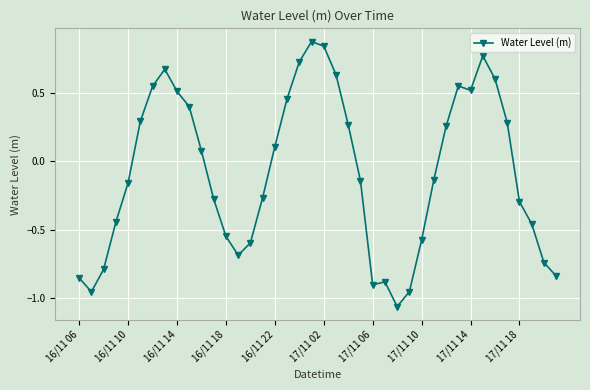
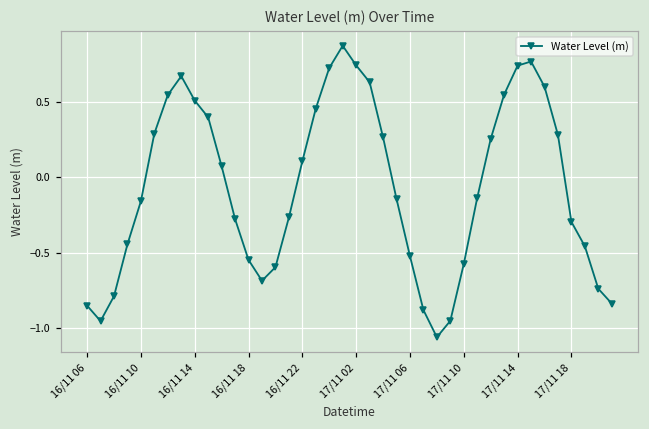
17/11 02: 0.84 -> 0.74
17/11 06: -0.90 -> -0.52
17/11 14: 0.52 -> 0.74
